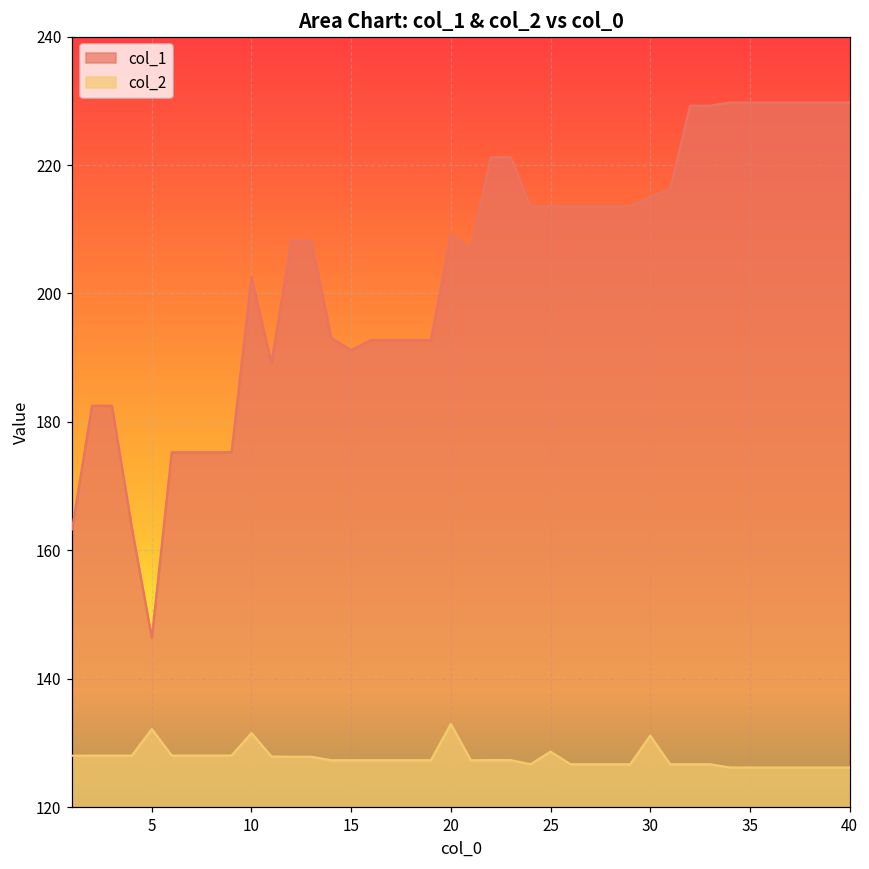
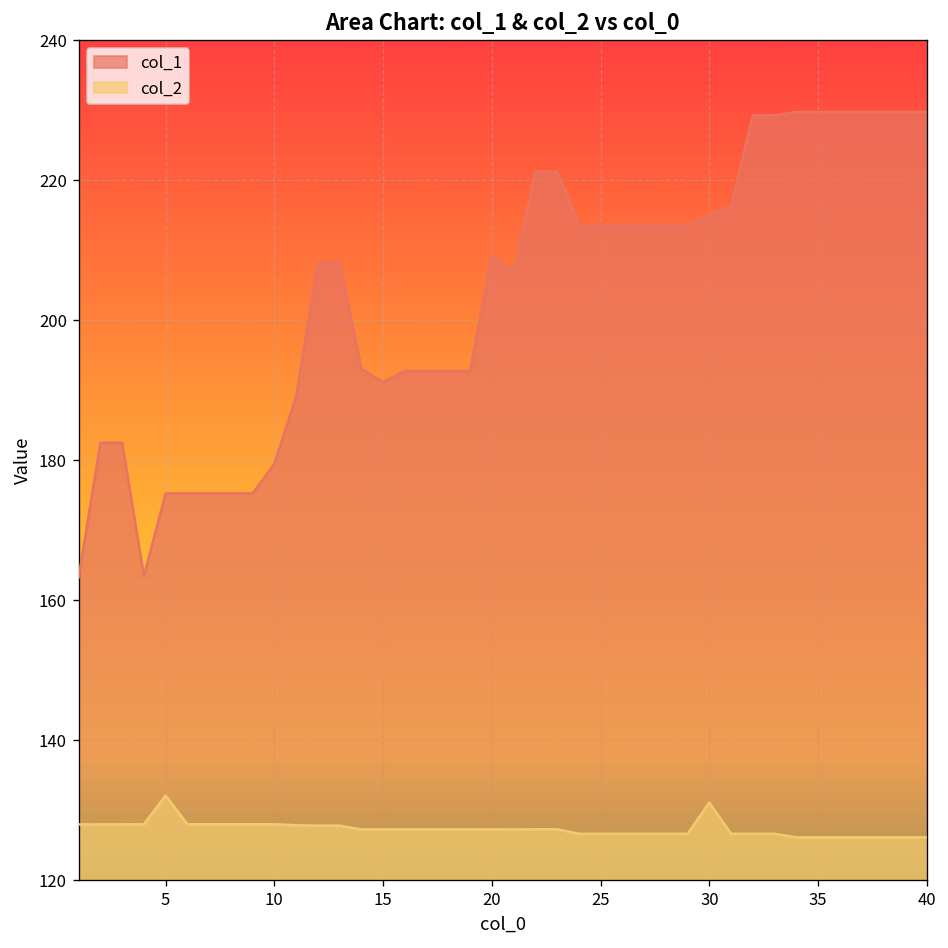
col_1, 5: 146 -> 175
col_1, 10: 203 -> 179
col_2, 10: 132 -> 128
col_2, 20: 133 -> 127
col_2, 25: 129 -> 127
